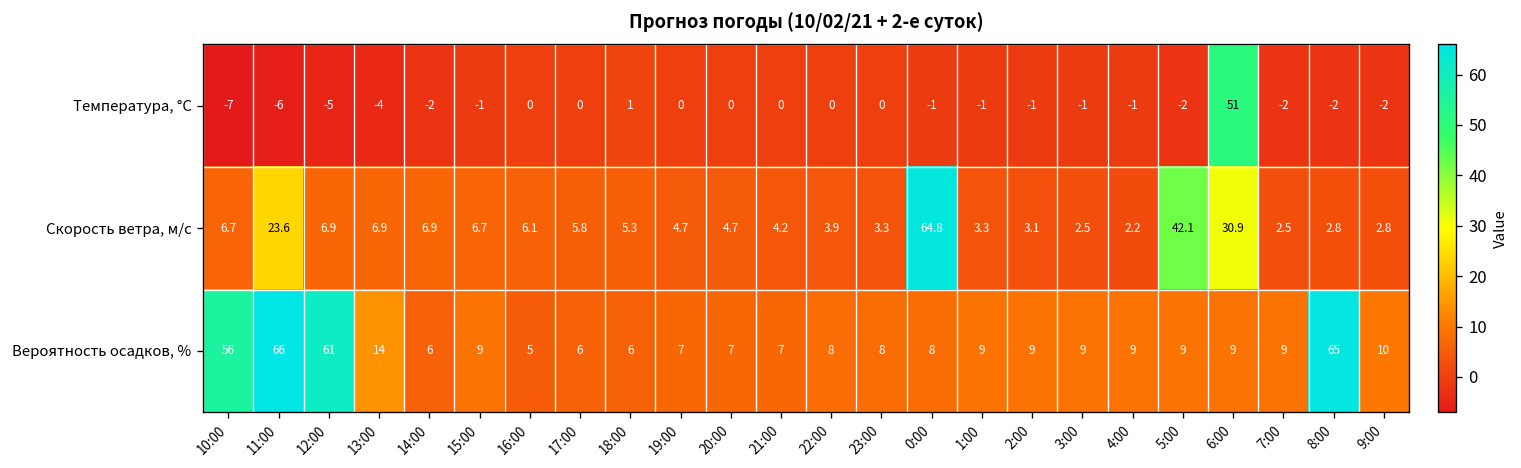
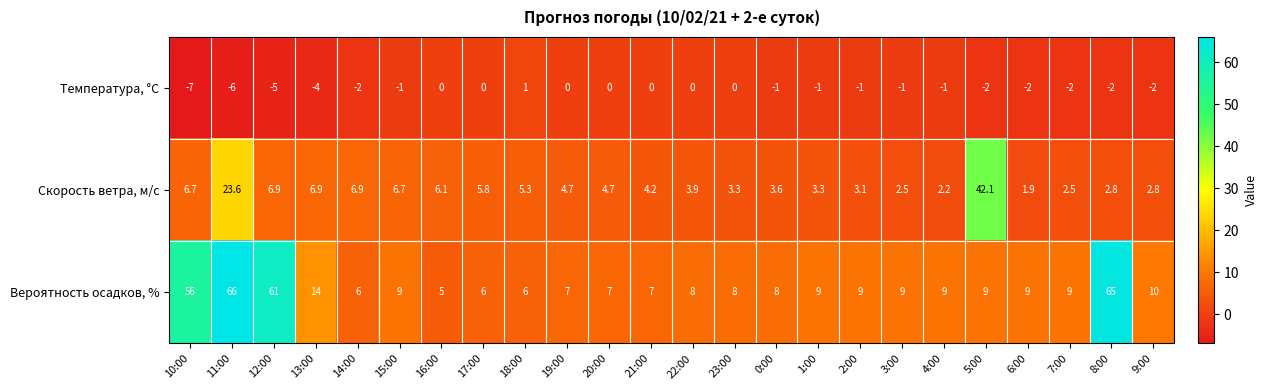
Температура, °C, 6:00: 51 -> -2
Скорость ветра, м/c, 0:00: 64.8 -> 3.6
Скорость ветра, м/c, 6:00: 30.9 -> 1.9
